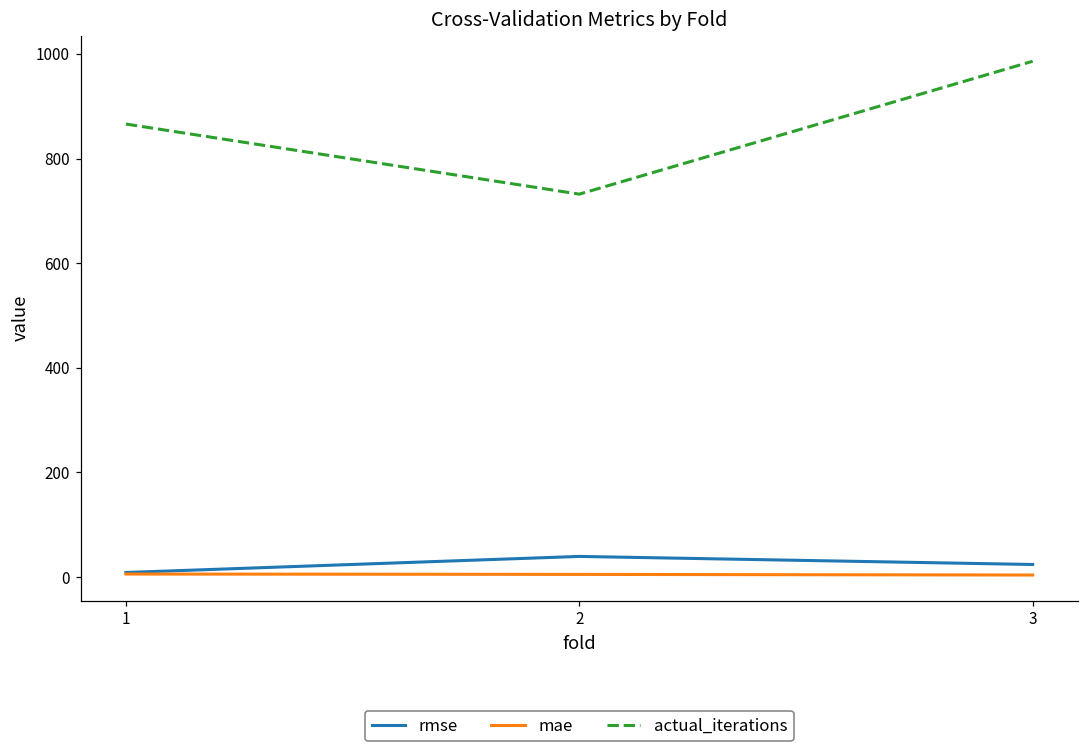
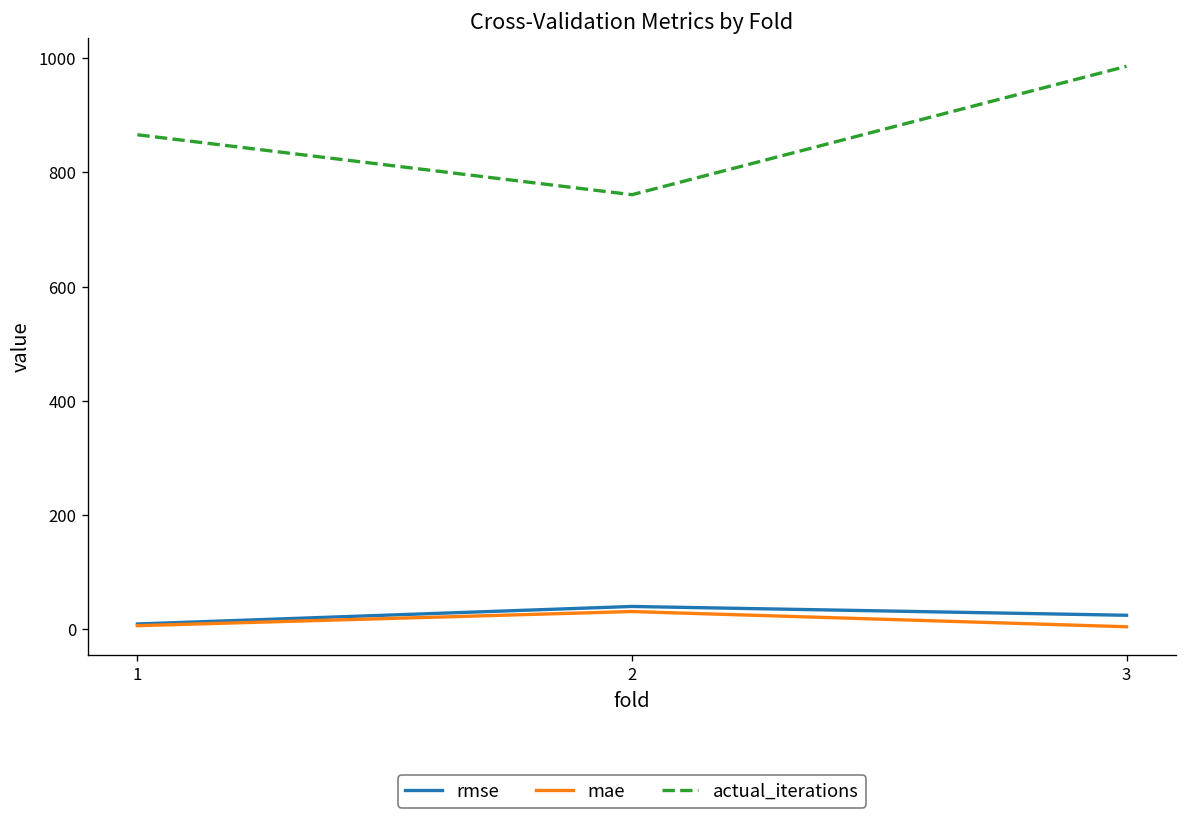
mae, 2: 10 -> 30
actual_iterations, 2: 730 -> 760
